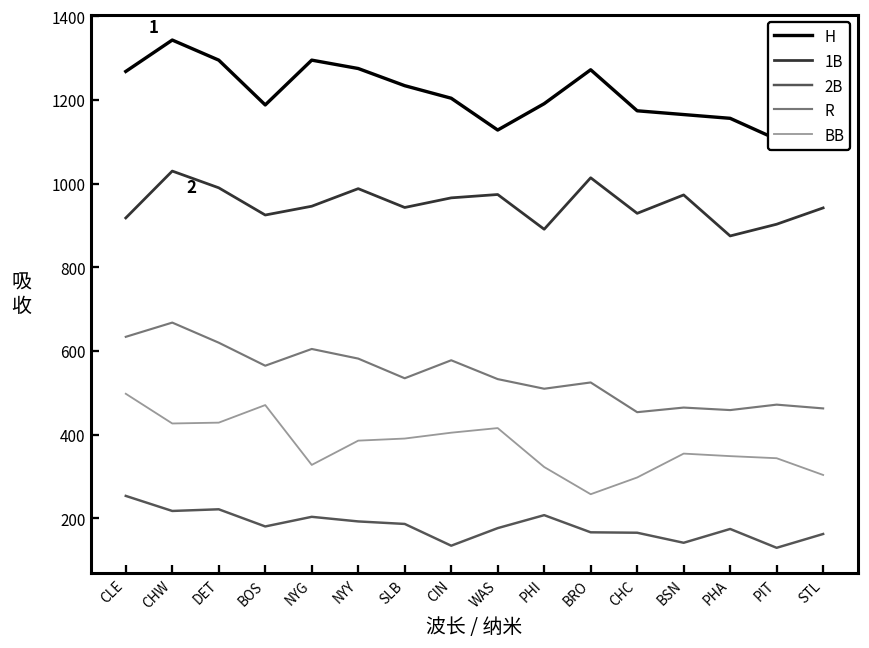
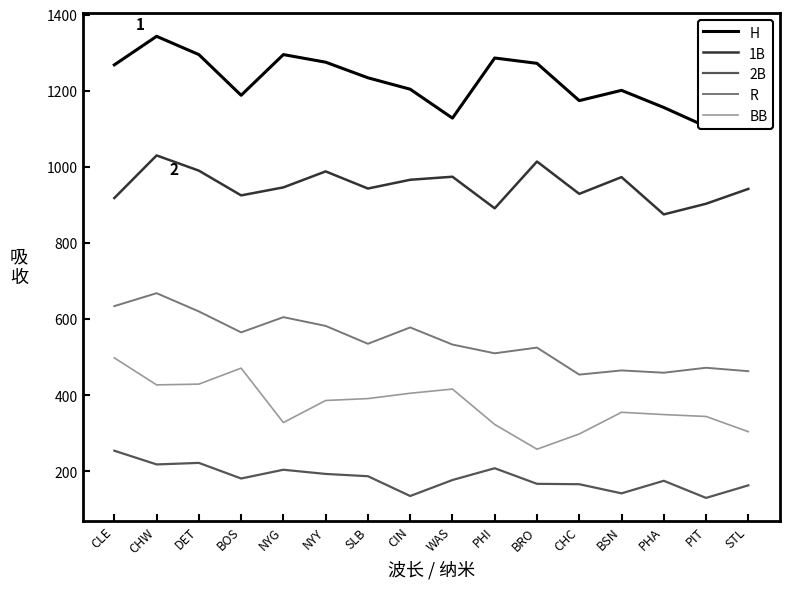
H, PHI: 1190 -> 1290
H, BSN: 1170 -> 1200
